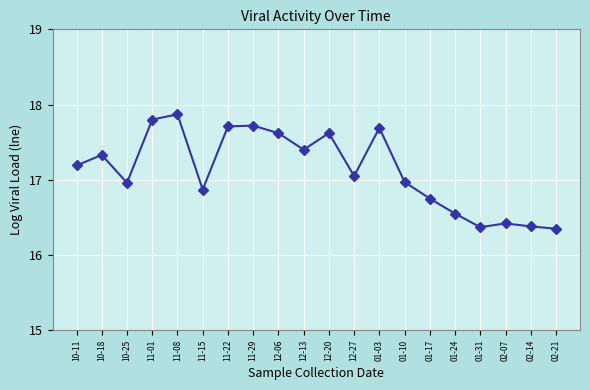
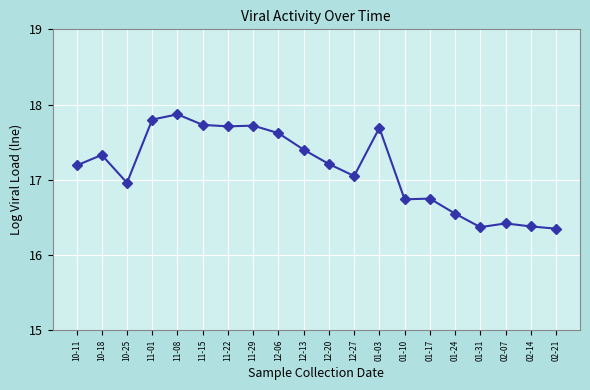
11-15: 16.9 -> 17.7
12-20: 17.6 -> 17.2
01-10: 17.0 -> 16.7
